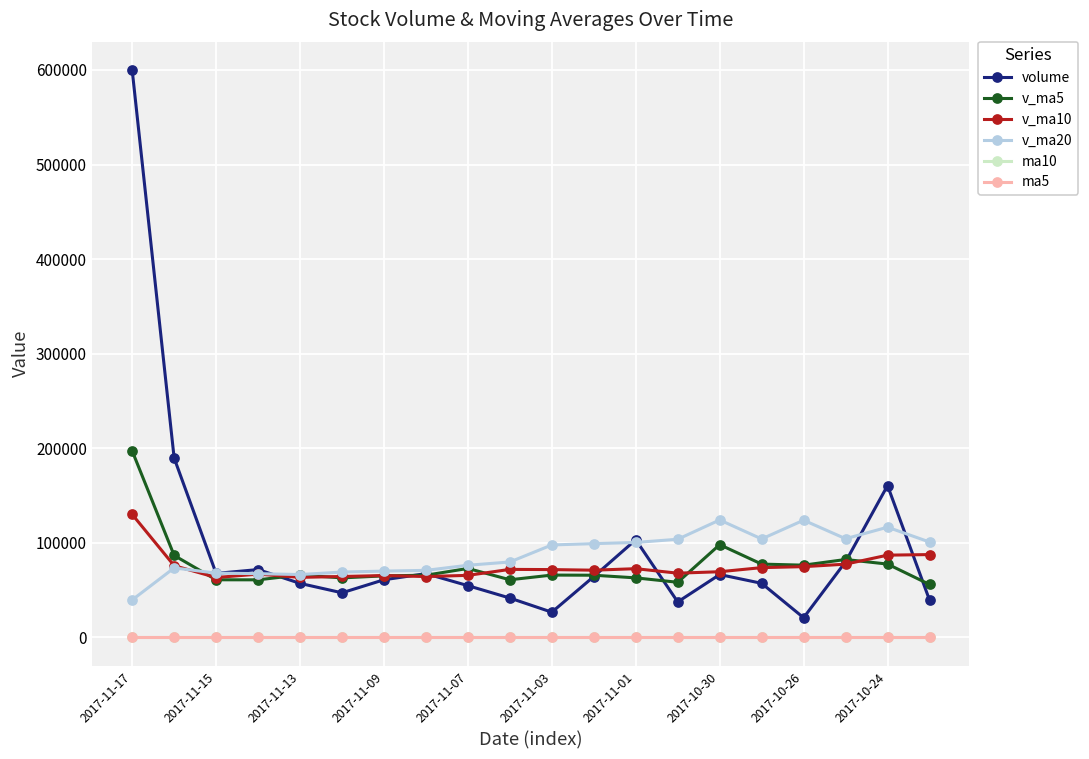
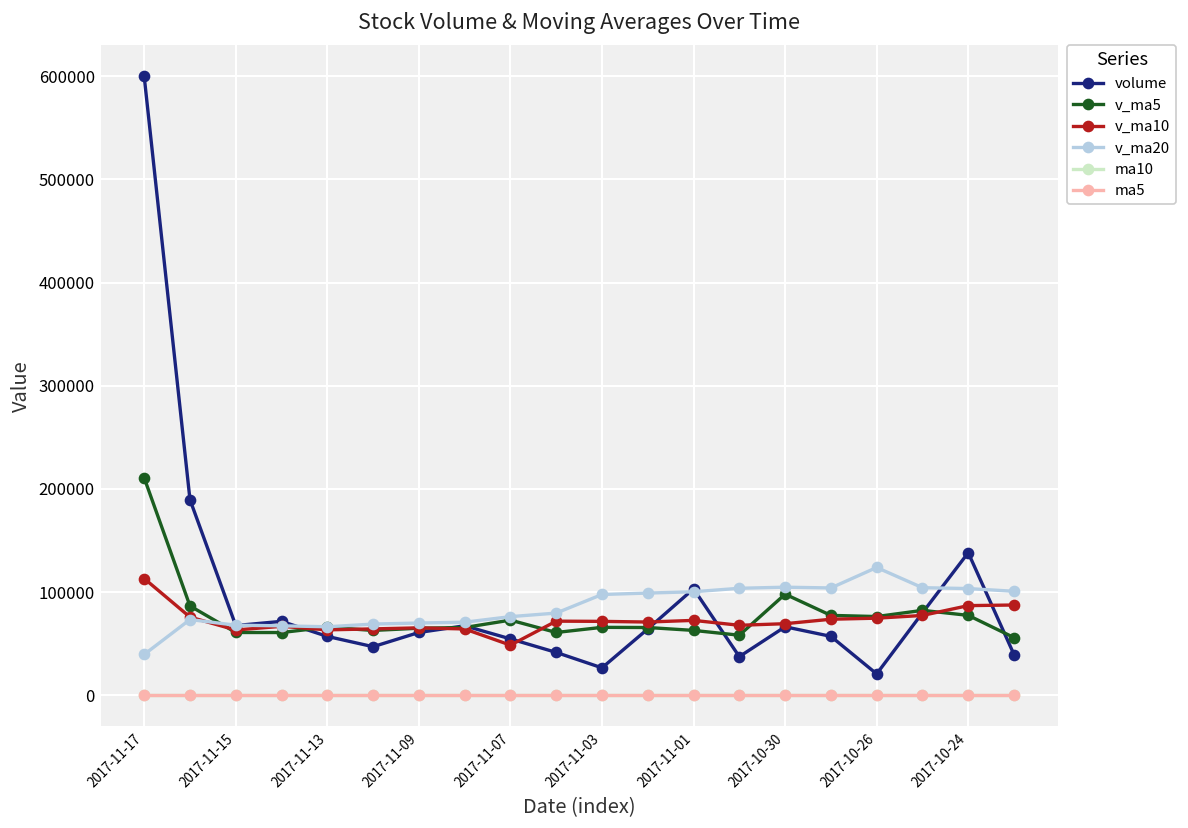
v_ma5, 2017-11-17: 200000 -> 210000
v_ma10, 2017-11-17: 130000 -> 110000
v_ma10, 2017-11-07: 70000 -> 50000
v_ma20, 2017-10-30: 120000 -> 100000
volume, 2017-10-24: 160000 -> 140000
v_ma20, 2017-10-24: 120000 -> 100000
